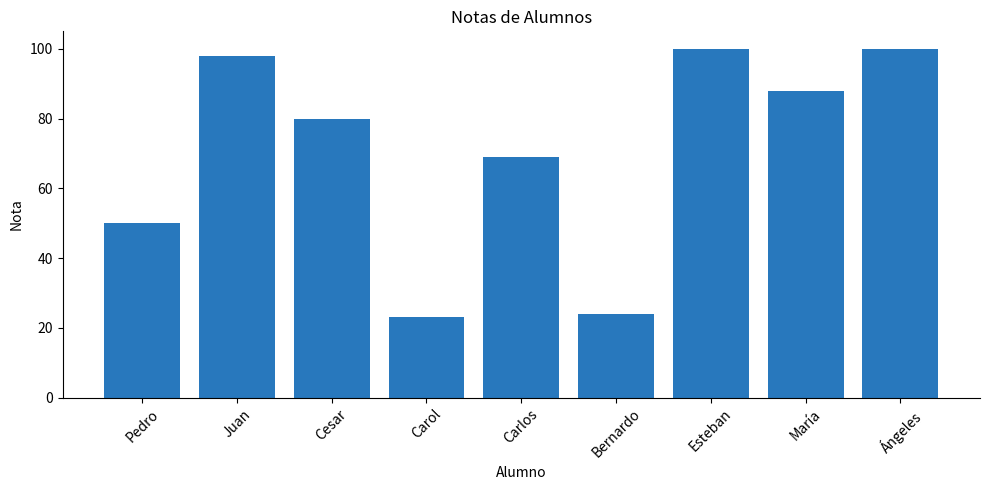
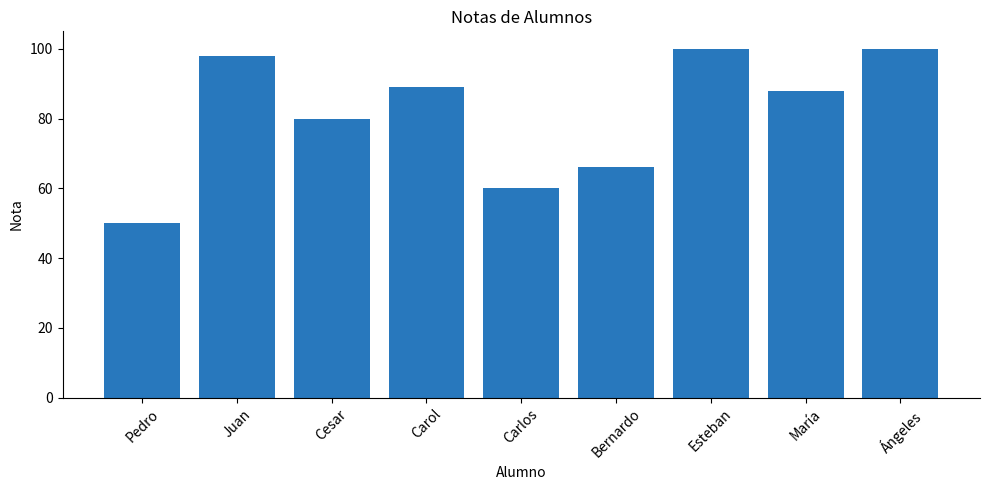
Carol: 23 -> 89
Carlos: 69 -> 60
Bernardo: 24 -> 66
